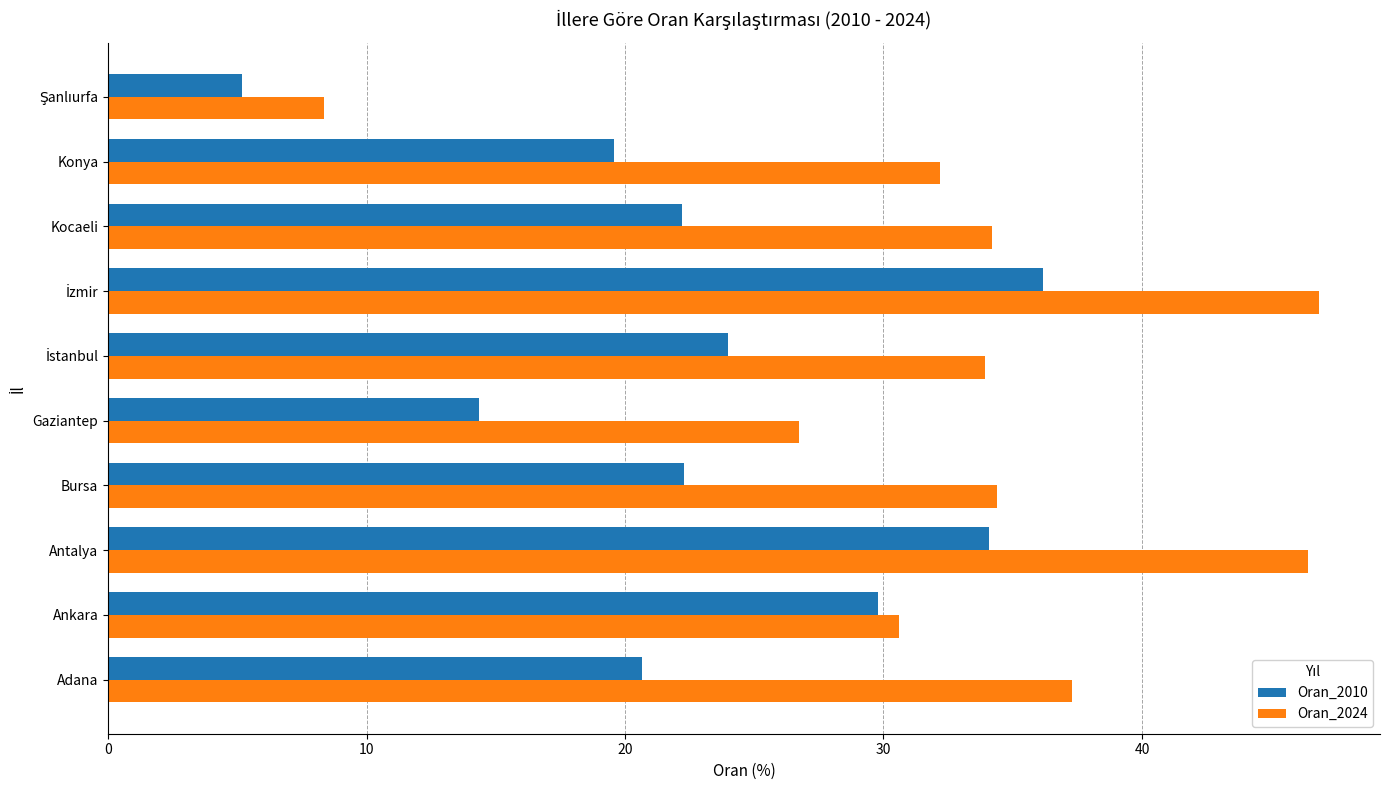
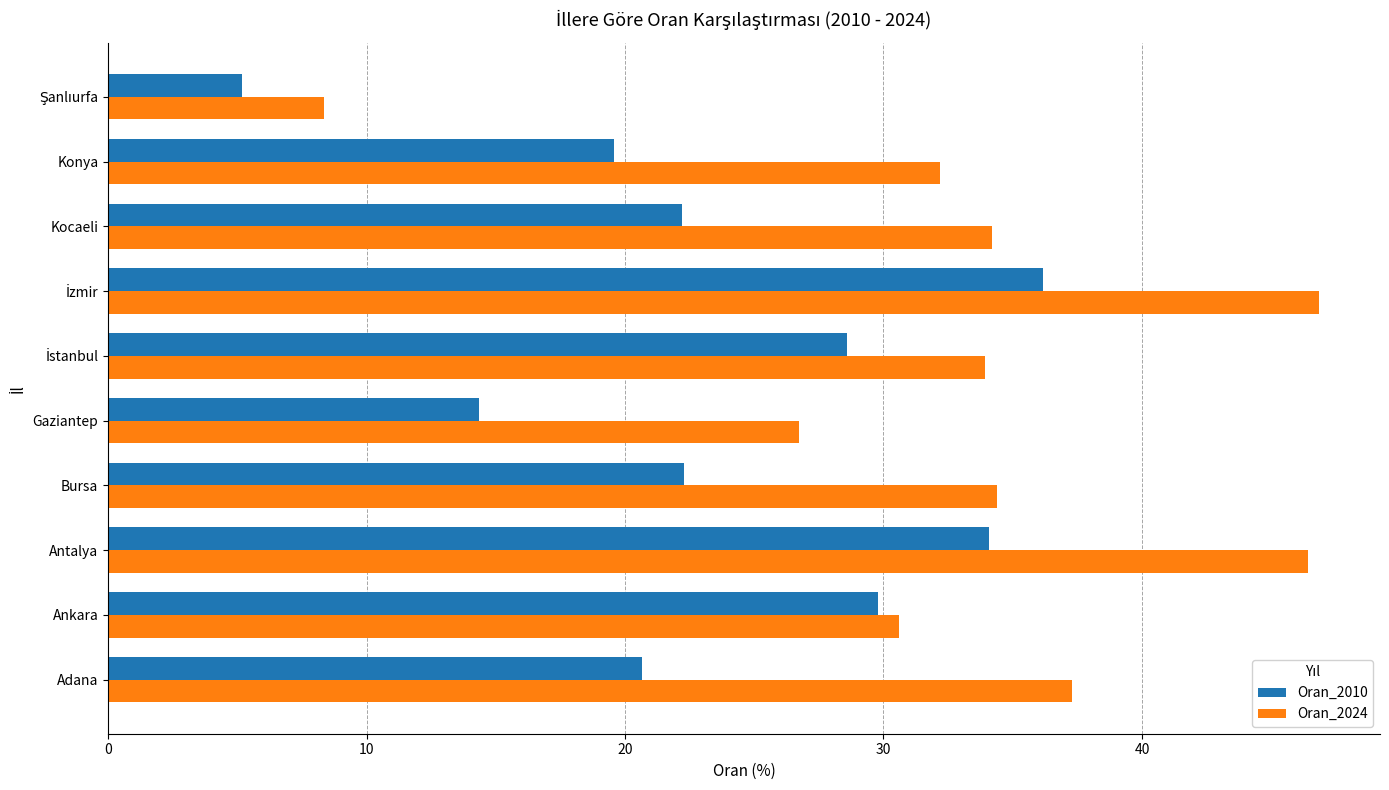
Oran_2010, İstanbul: 24.0 -> 28.6
